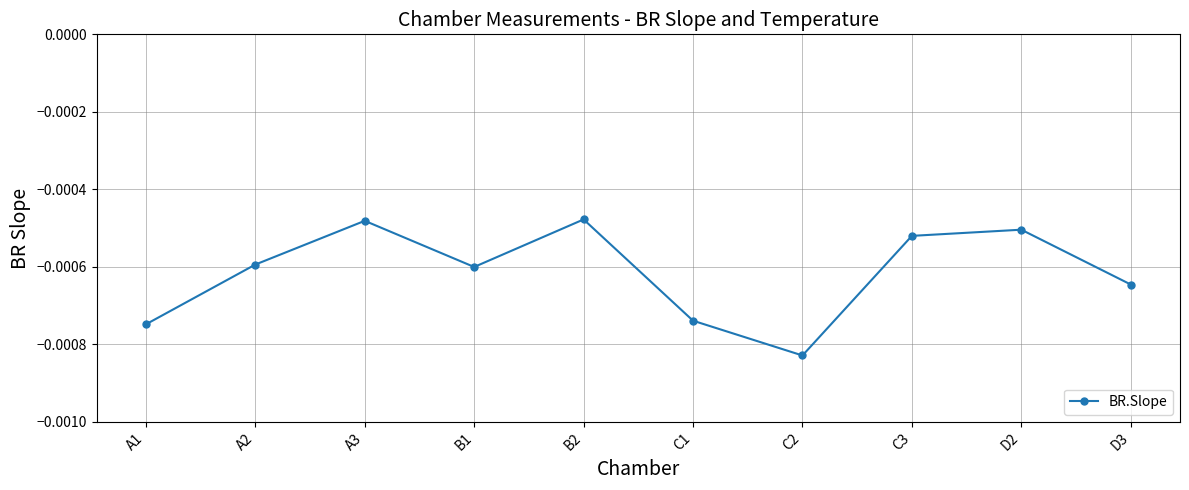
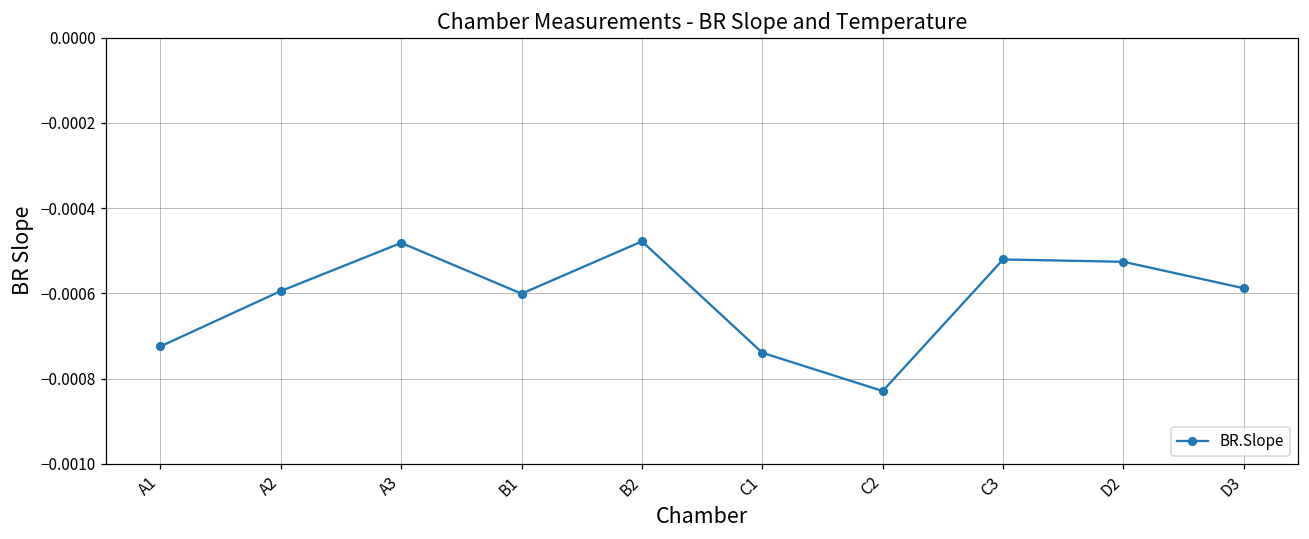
A1: -0.00075 -> -0.00072
D2: -0.00050 -> -0.00053
D3: -0.00065 -> -0.00059
